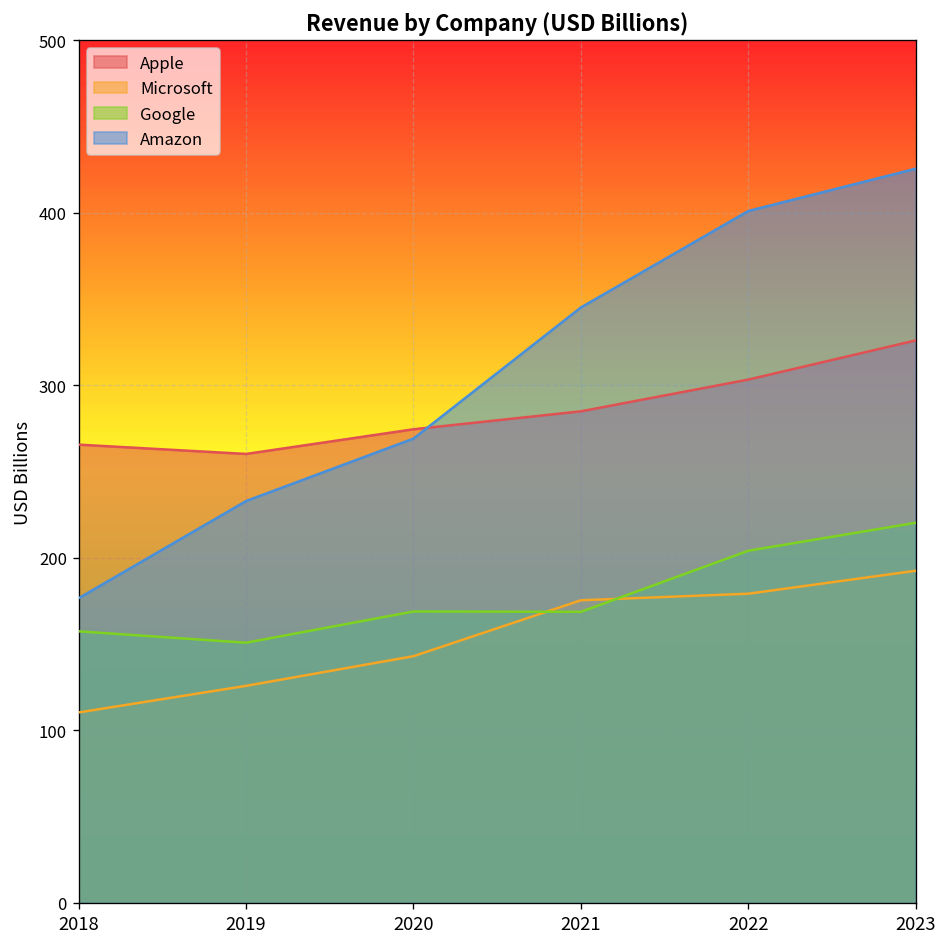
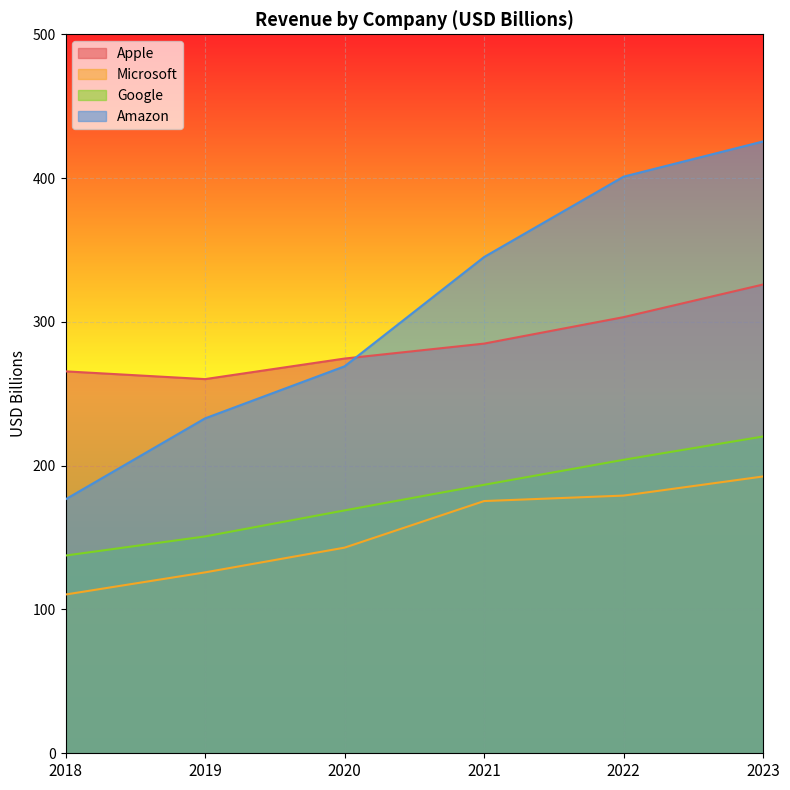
Google, 2018: 157 -> 138
Google, 2021: 169 -> 187
